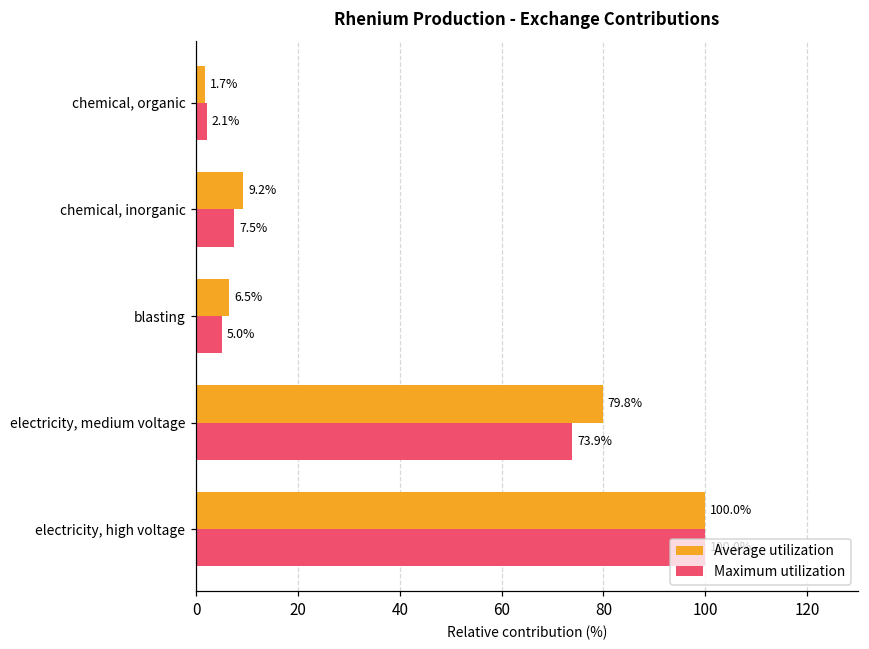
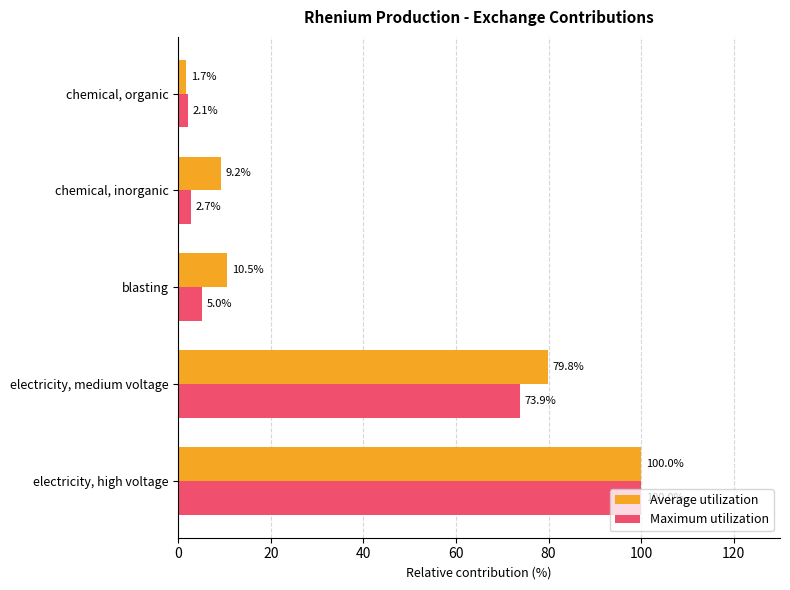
Maximum utilization, chemical, inorganic: 7.5% -> 2.7%
Average utilization, blasting: 6.5% -> 10.5%
